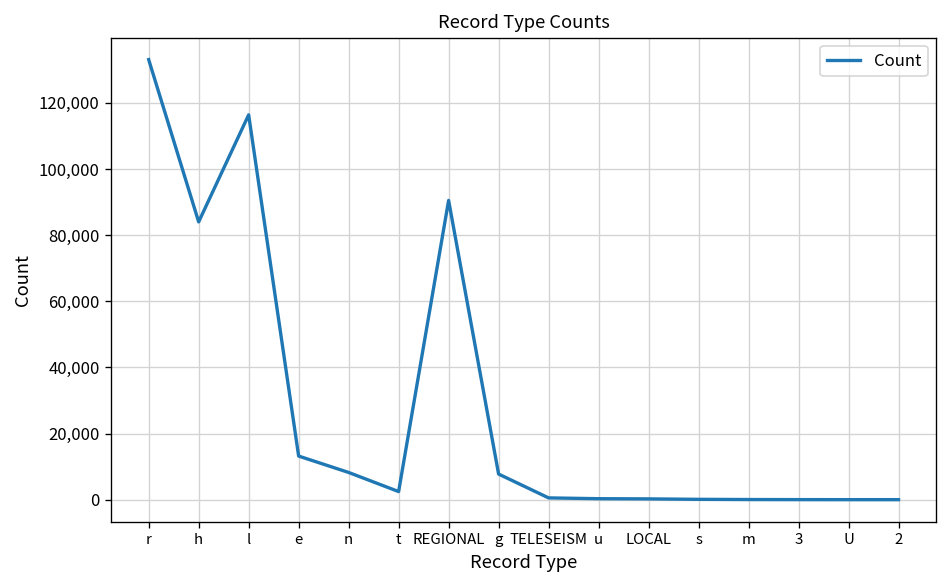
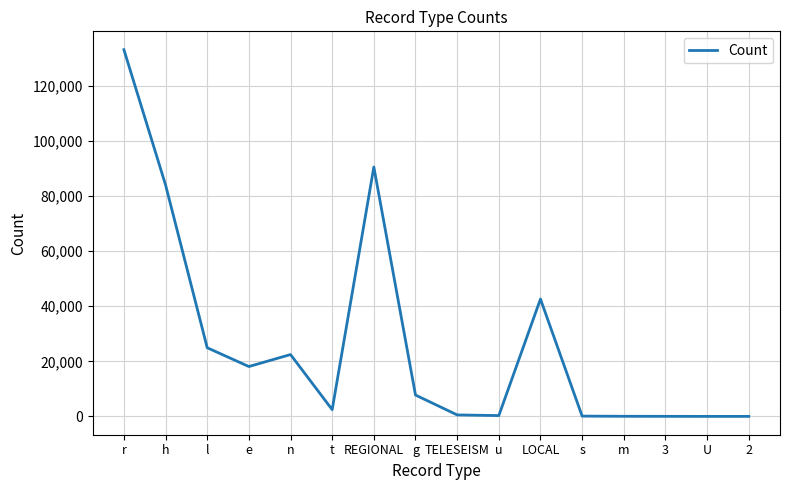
l: 116,000 -> 25,000
e: 13,000 -> 18,000
n: 8,000 -> 22,000
LOCAL: 0 -> 43,000
